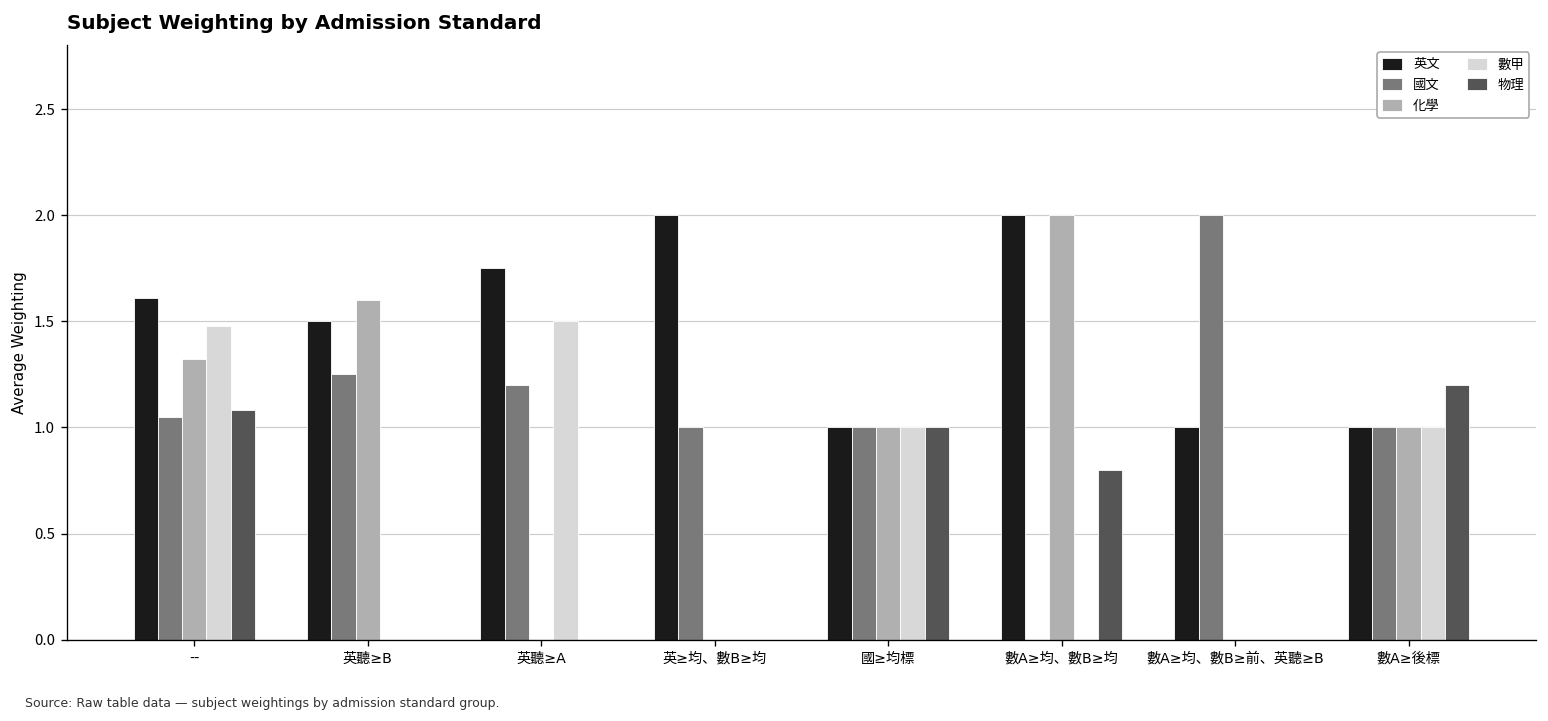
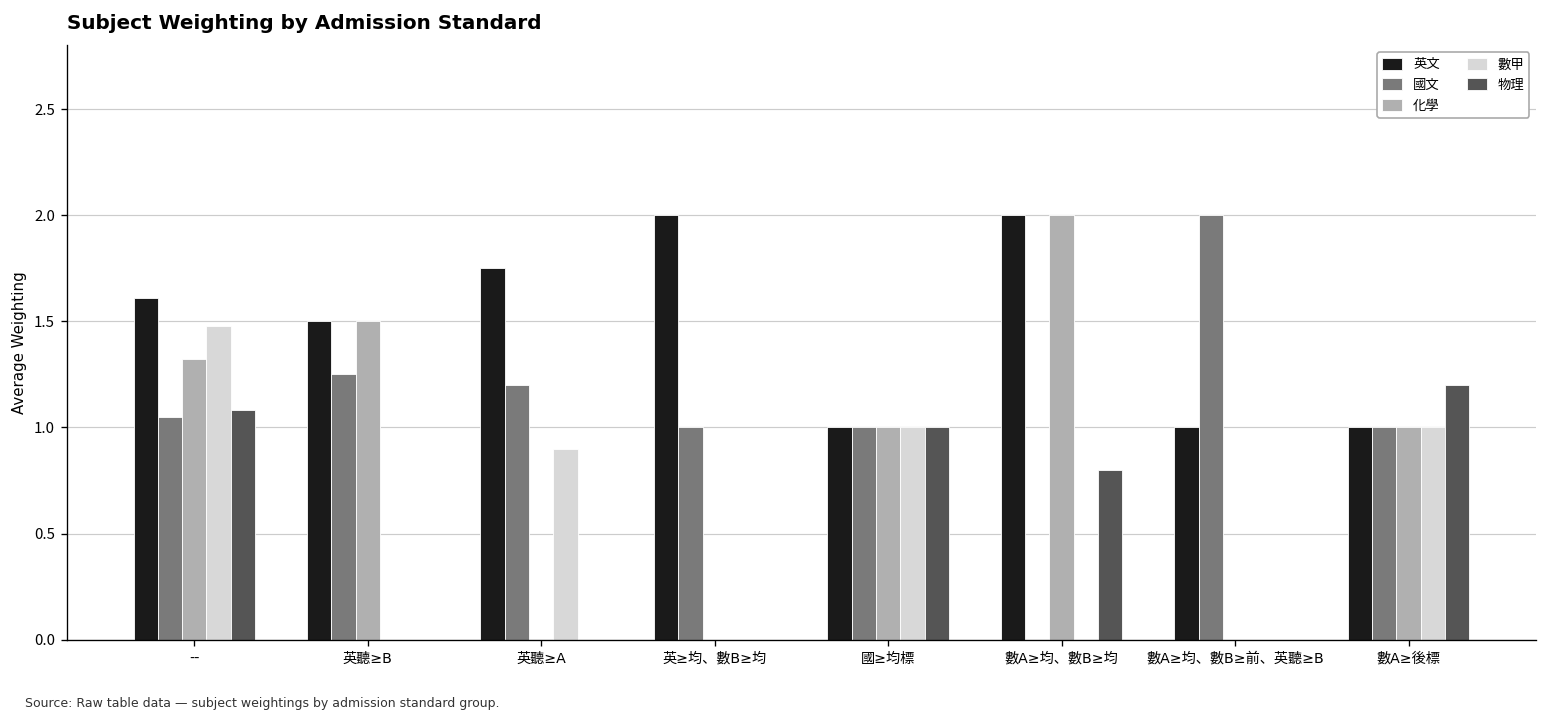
化學, 英聽≥B: 1.6 -> 1.5
數甲, 英聽≥A: 1.5 -> 0.9
